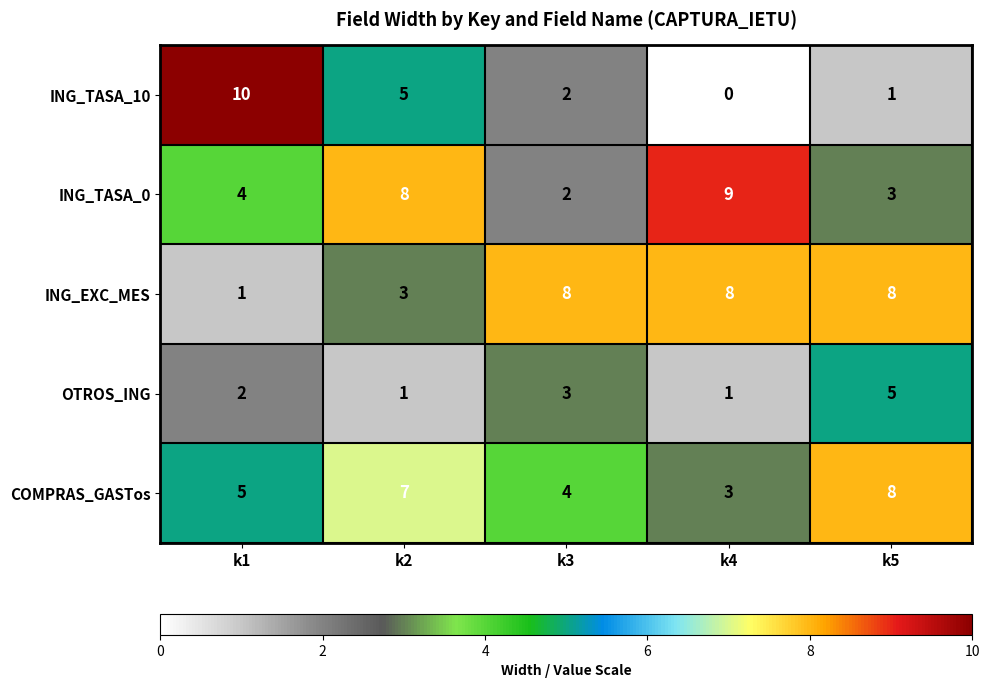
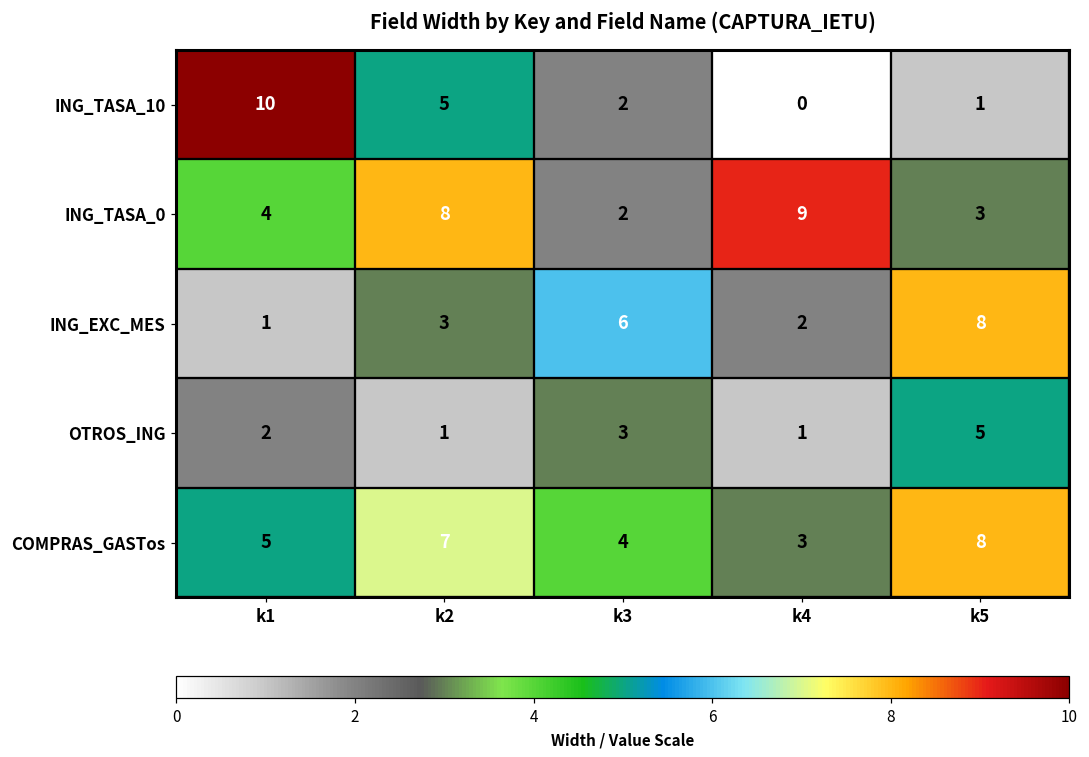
ING_EXC_MES, k3: 8 -> 6
ING_EXC_MES, k4: 8 -> 2
